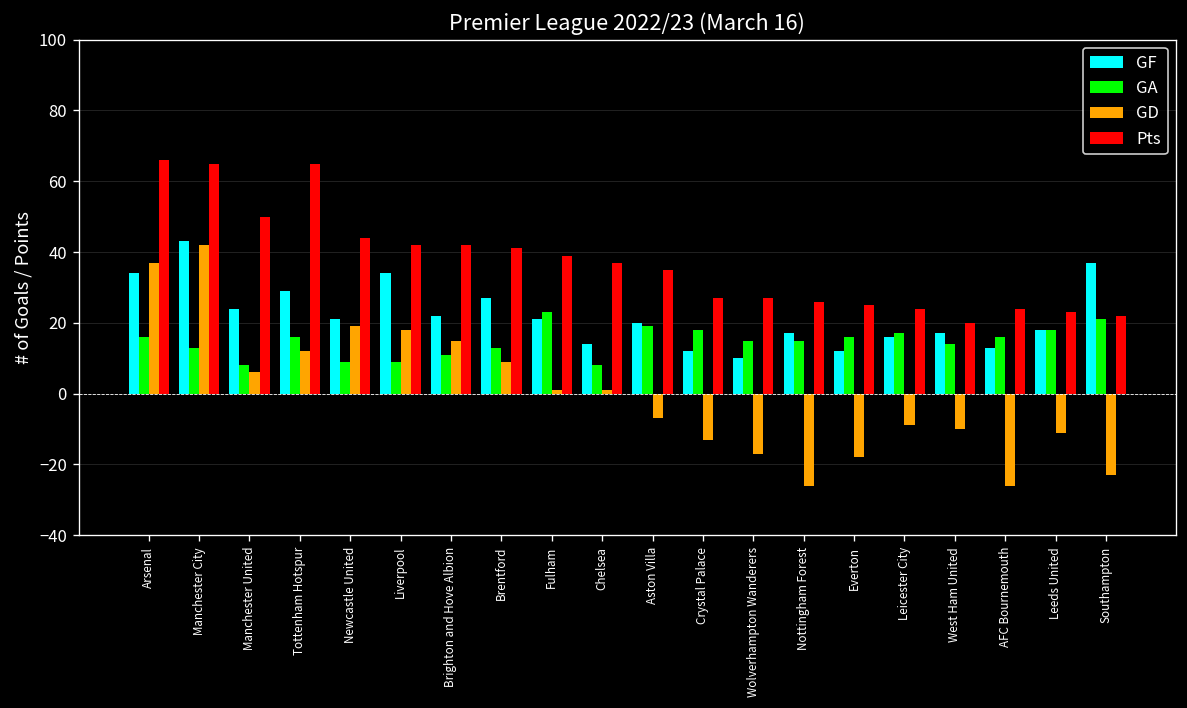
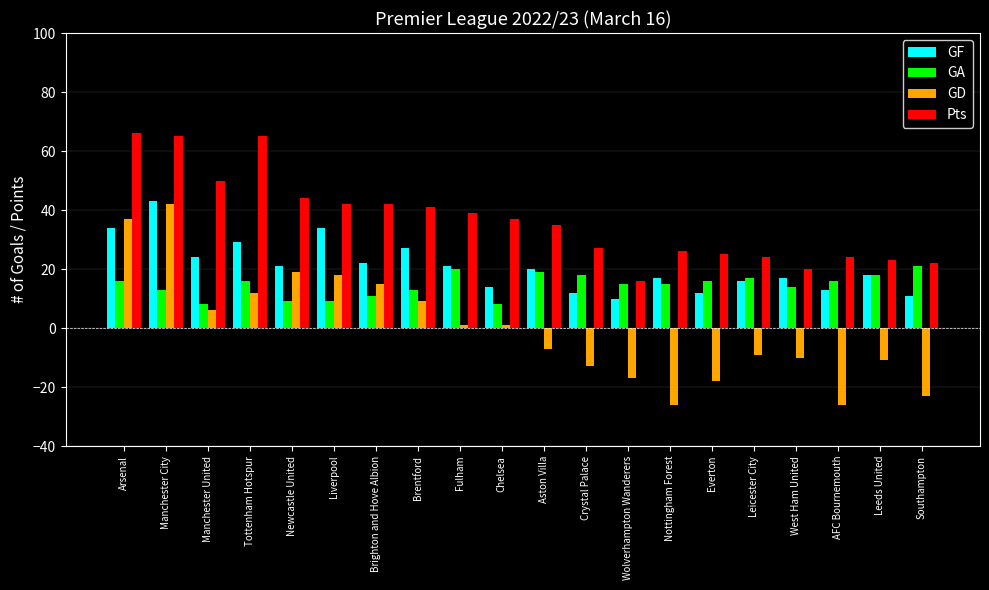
GA, Fulham: 23 -> 20
Pts, Wolverhampton Wanderers: 27 -> 16
GF, Southampton: 37 -> 11
